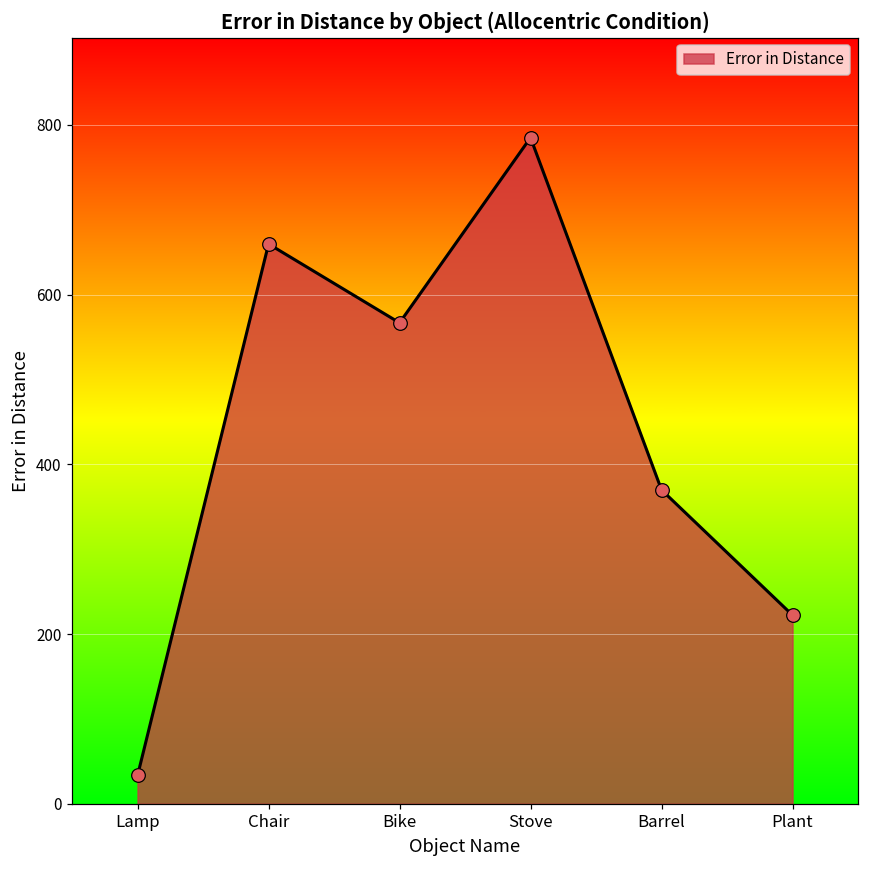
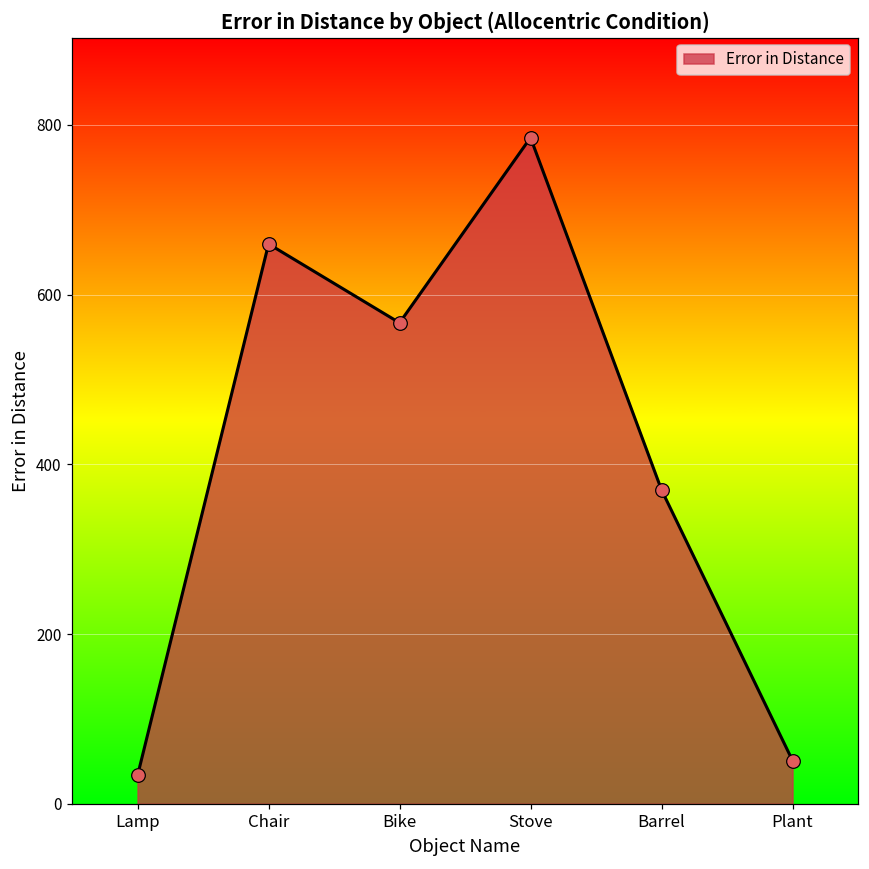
Plant: 220 -> 50
